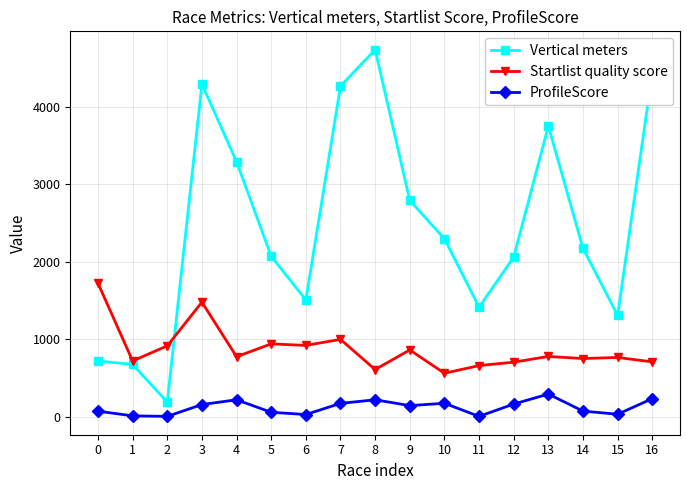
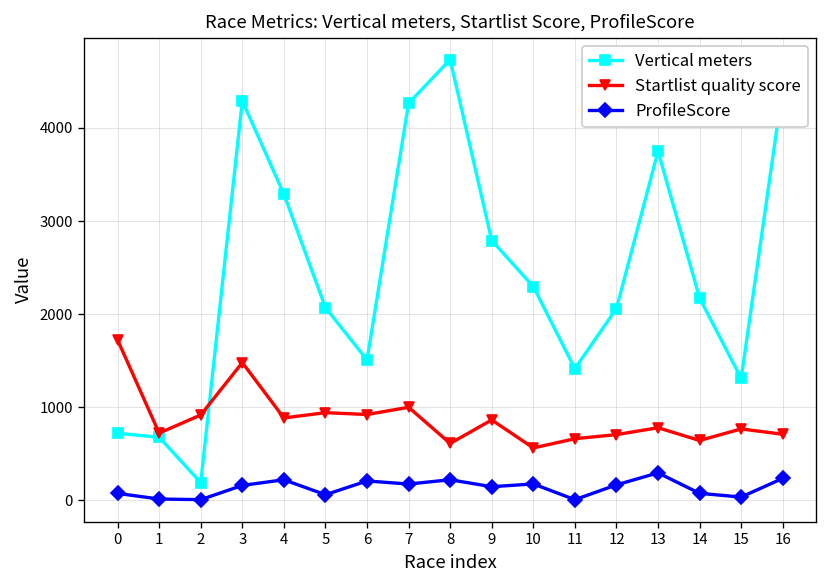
Startlist quality score, 4: 800 -> 900
ProfileScore, 6: 0 -> 200
Startlist quality score, 14: 800 -> 600
